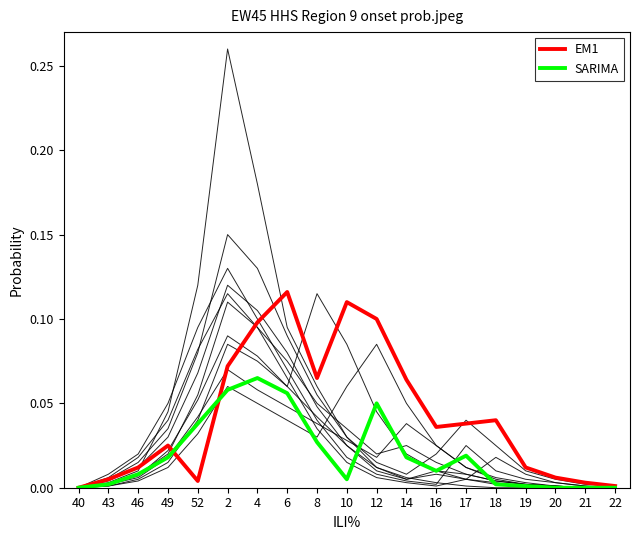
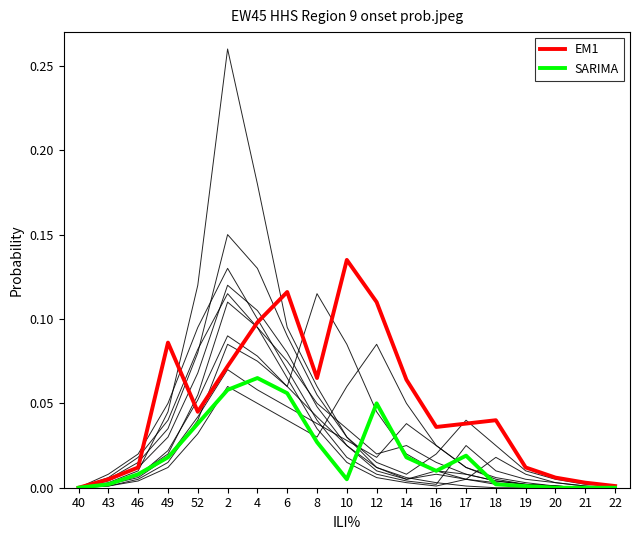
EM1, 49: 0.025 -> 0.086
EM1, 52: 0.004 -> 0.045
EM1, 10: 0.110 -> 0.135
EM1, 12: 0.10 -> 0.11
